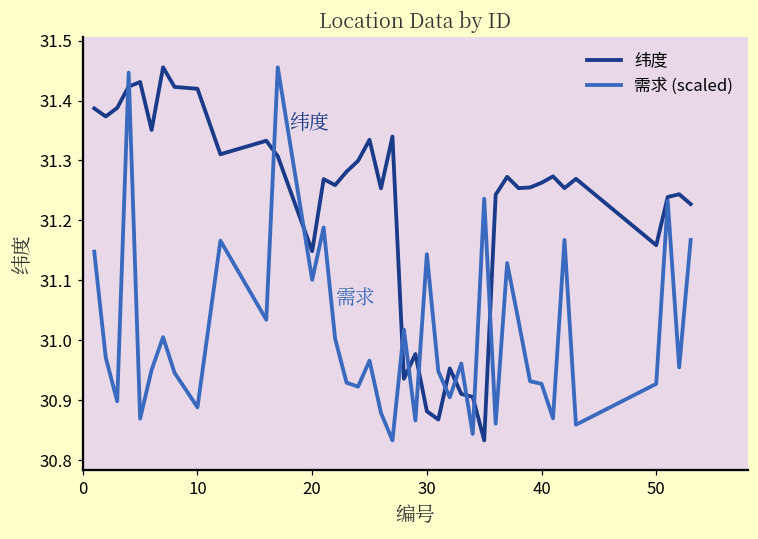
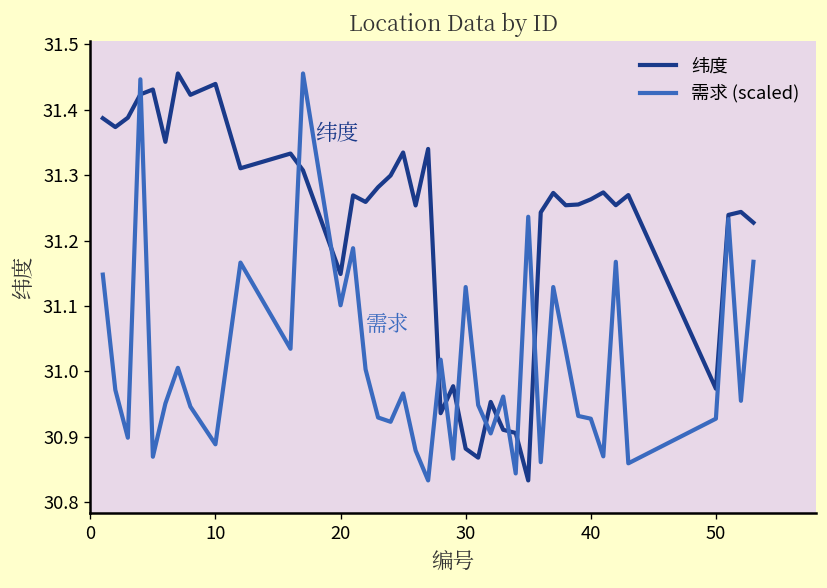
纬度, 10: 31.42 -> 31.44
需求 (scaled), 30: 31.14 -> 31.13
纬度, 50: 31.16 -> 30.97
